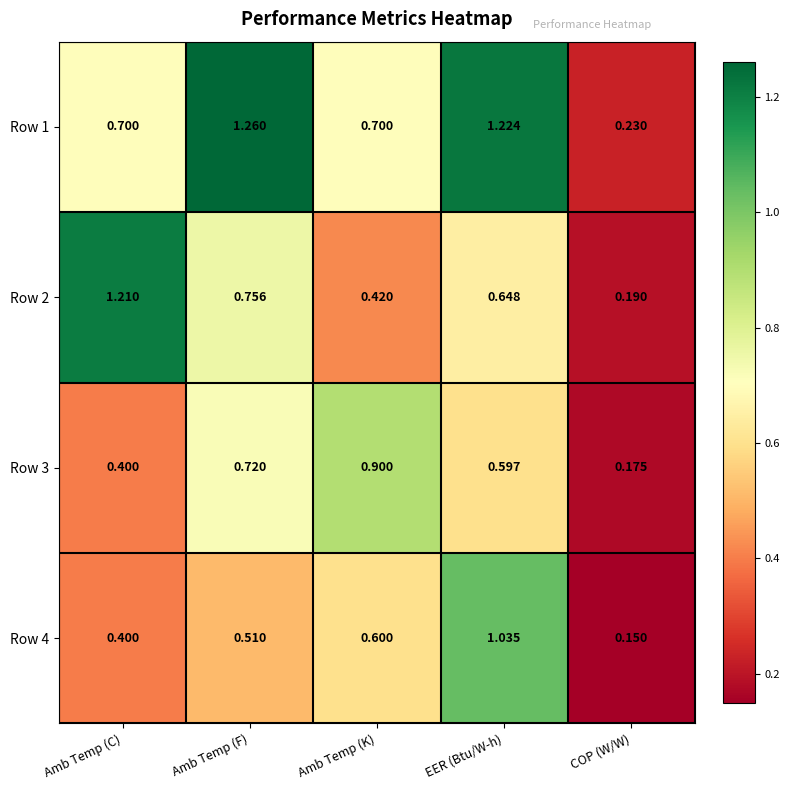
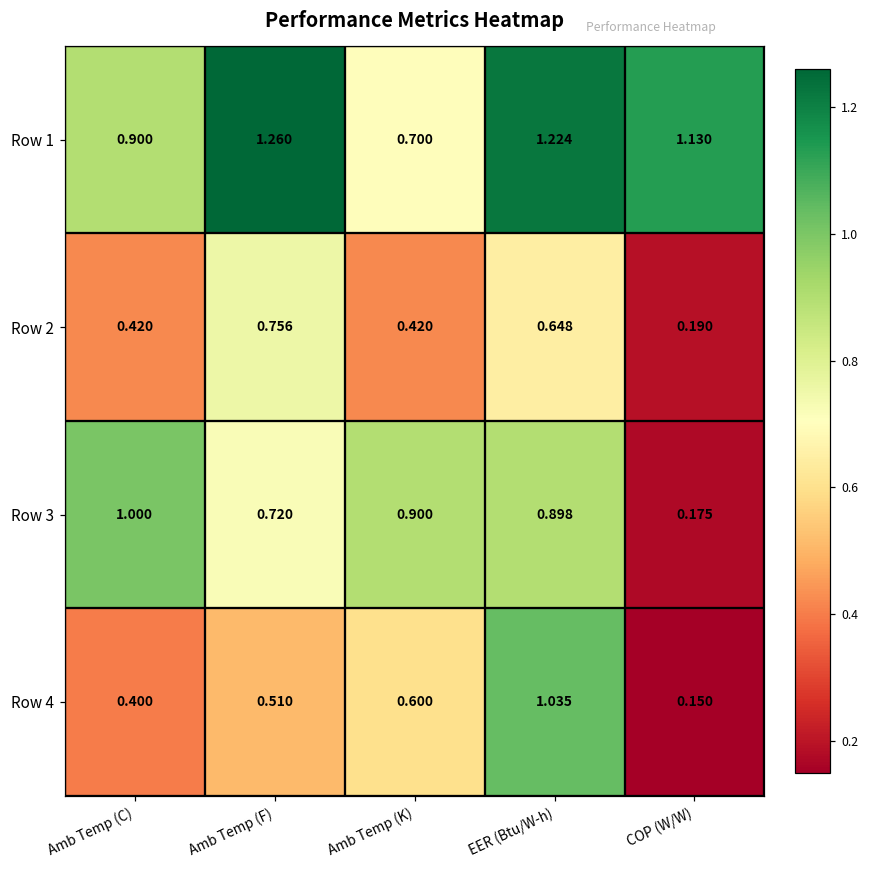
Row 1, Amb Temp (C): 0.700 -> 0.900
Row 1, COP (W/W): 0.230 -> 1.130
Row 2, Amb Temp (C): 1.210 -> 0.420
Row 3, Amb Temp (C): 0.400 -> 1.000
Row 3, EER (Btu/W-h): 0.597 -> 0.898
